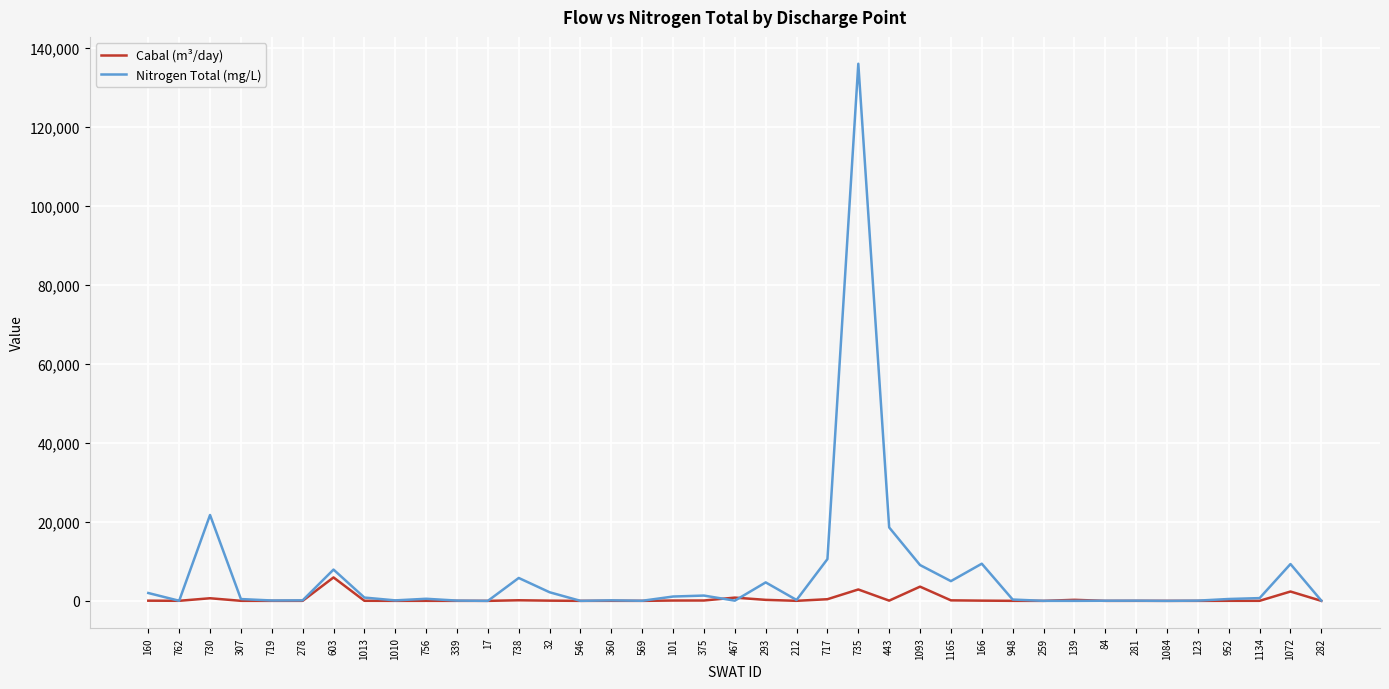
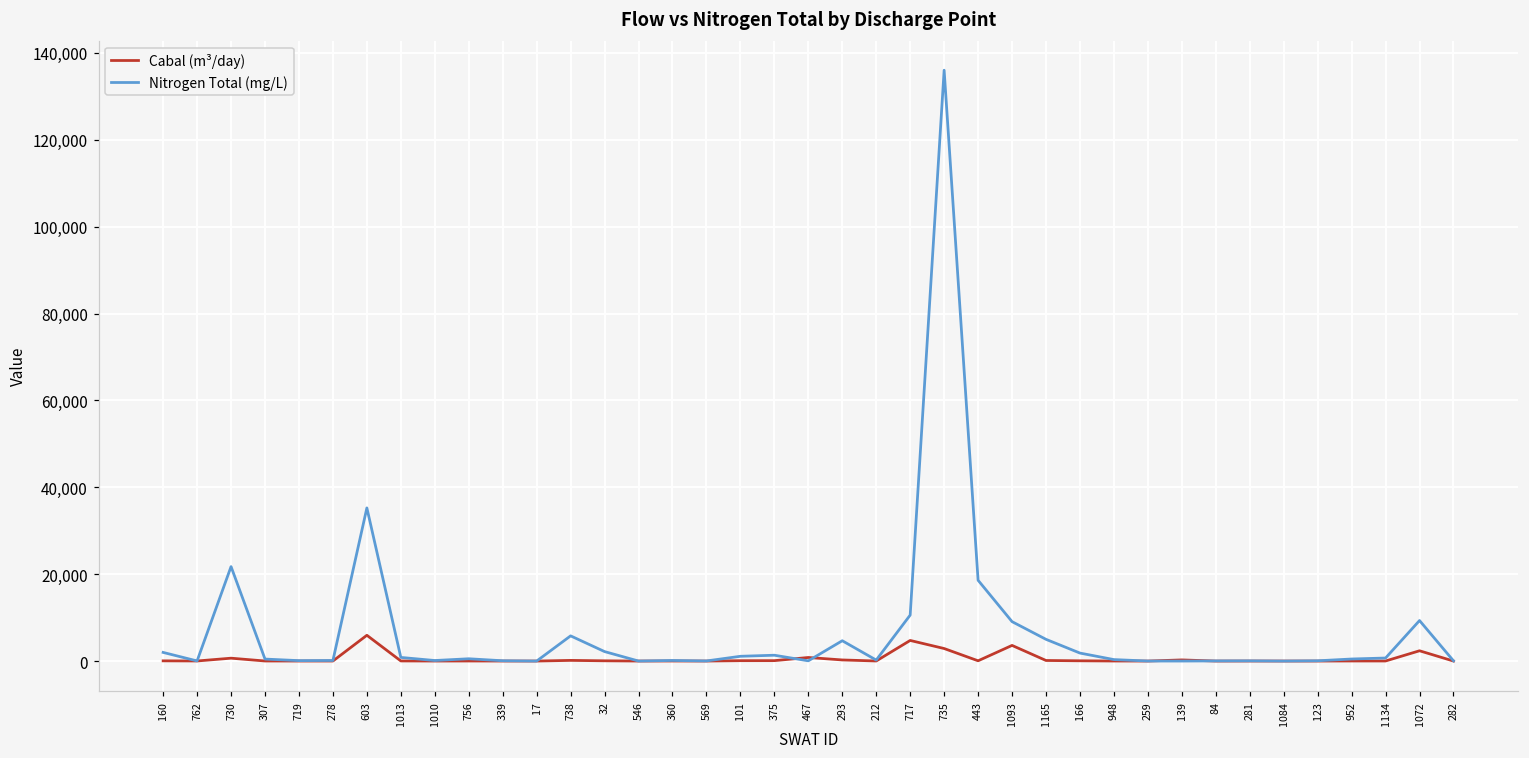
Nitrogen Total (mg/L), 603: 8,000 -> 35,000
Cabal (m³/day), 717: 0 -> 5,000
Nitrogen Total (mg/L), 166: 9,000 -> 2,000
